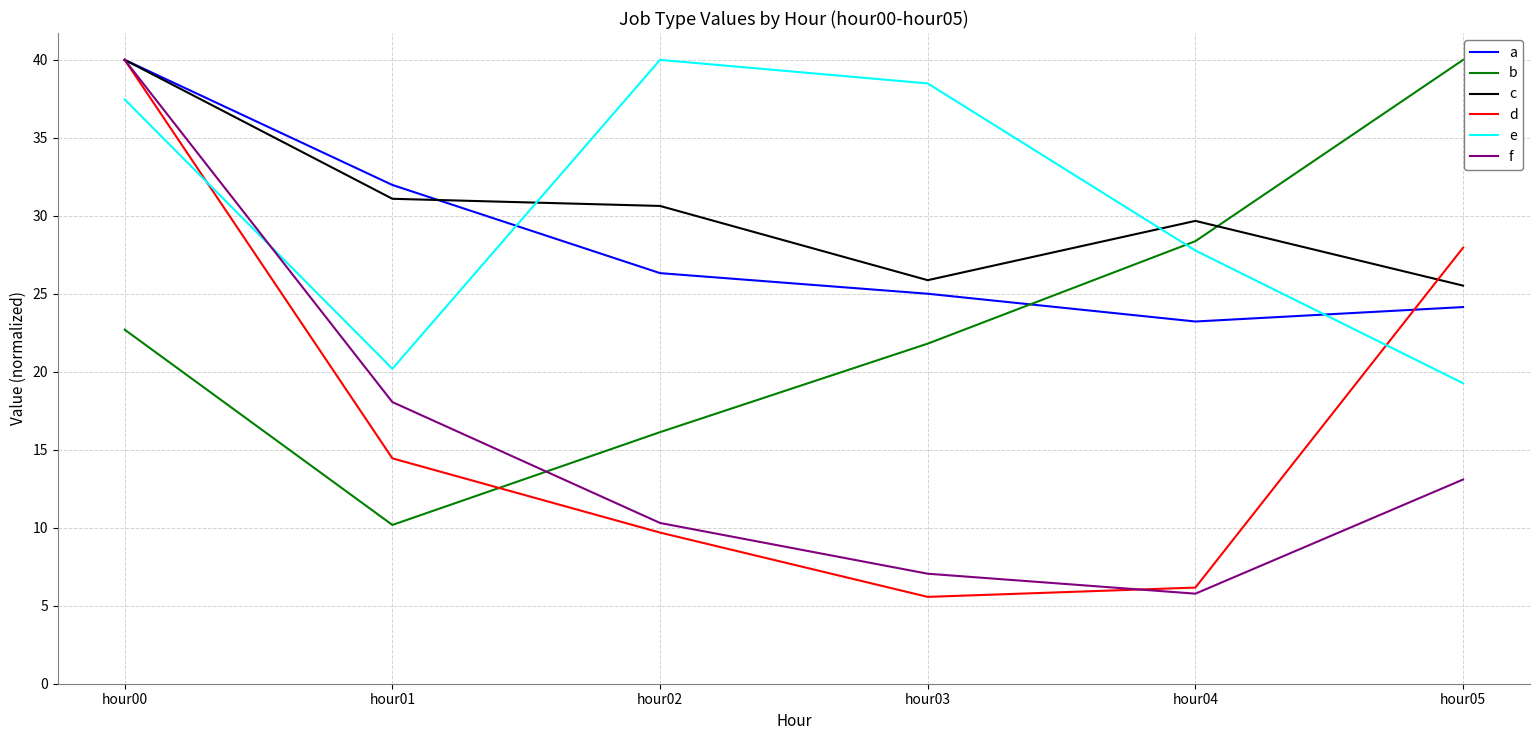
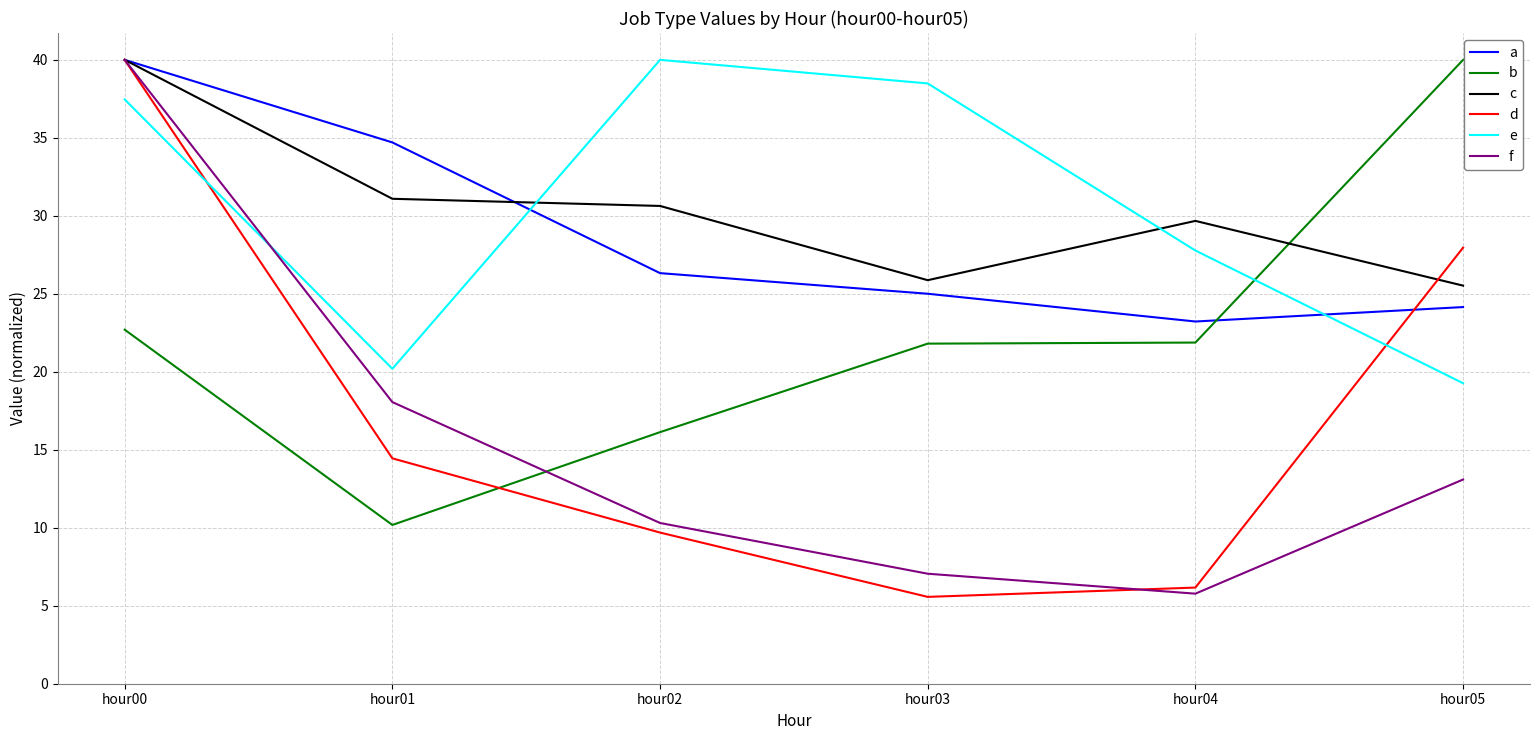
a, hour01: 32.0 -> 34.7
b, hour04: 28.4 -> 21.9
